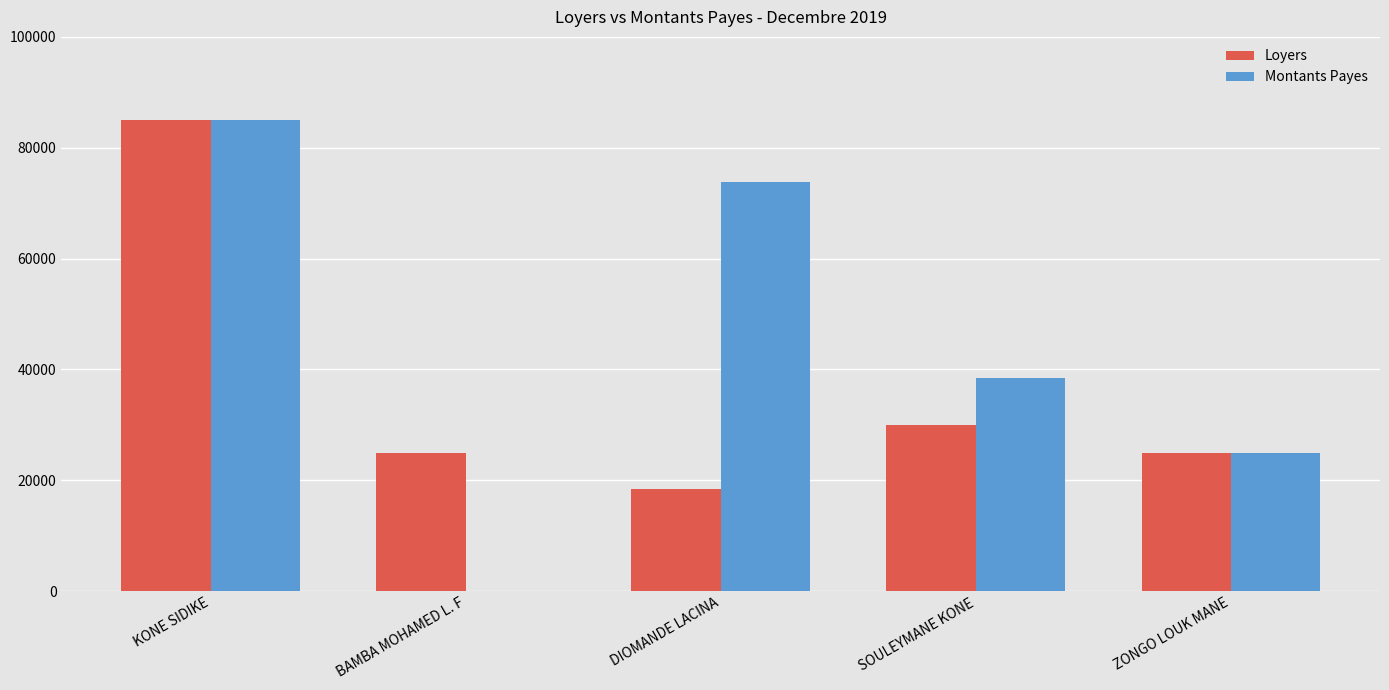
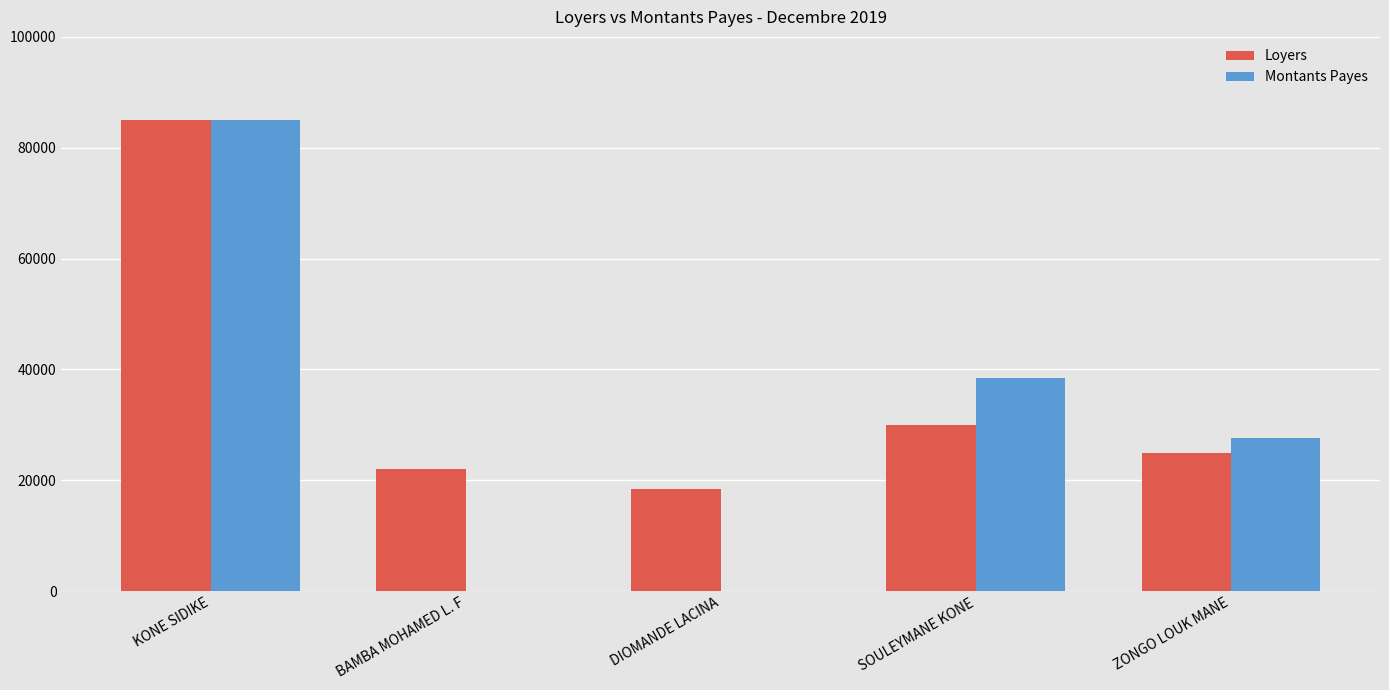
Loyers, BAMBA MOHAMED L. F: 25000 -> 22000
Montants Payes, DIOMANDE LACINA: 74000 -> 0
Montants Payes, ZONGO LOUK MANE: 25000 -> 28000
